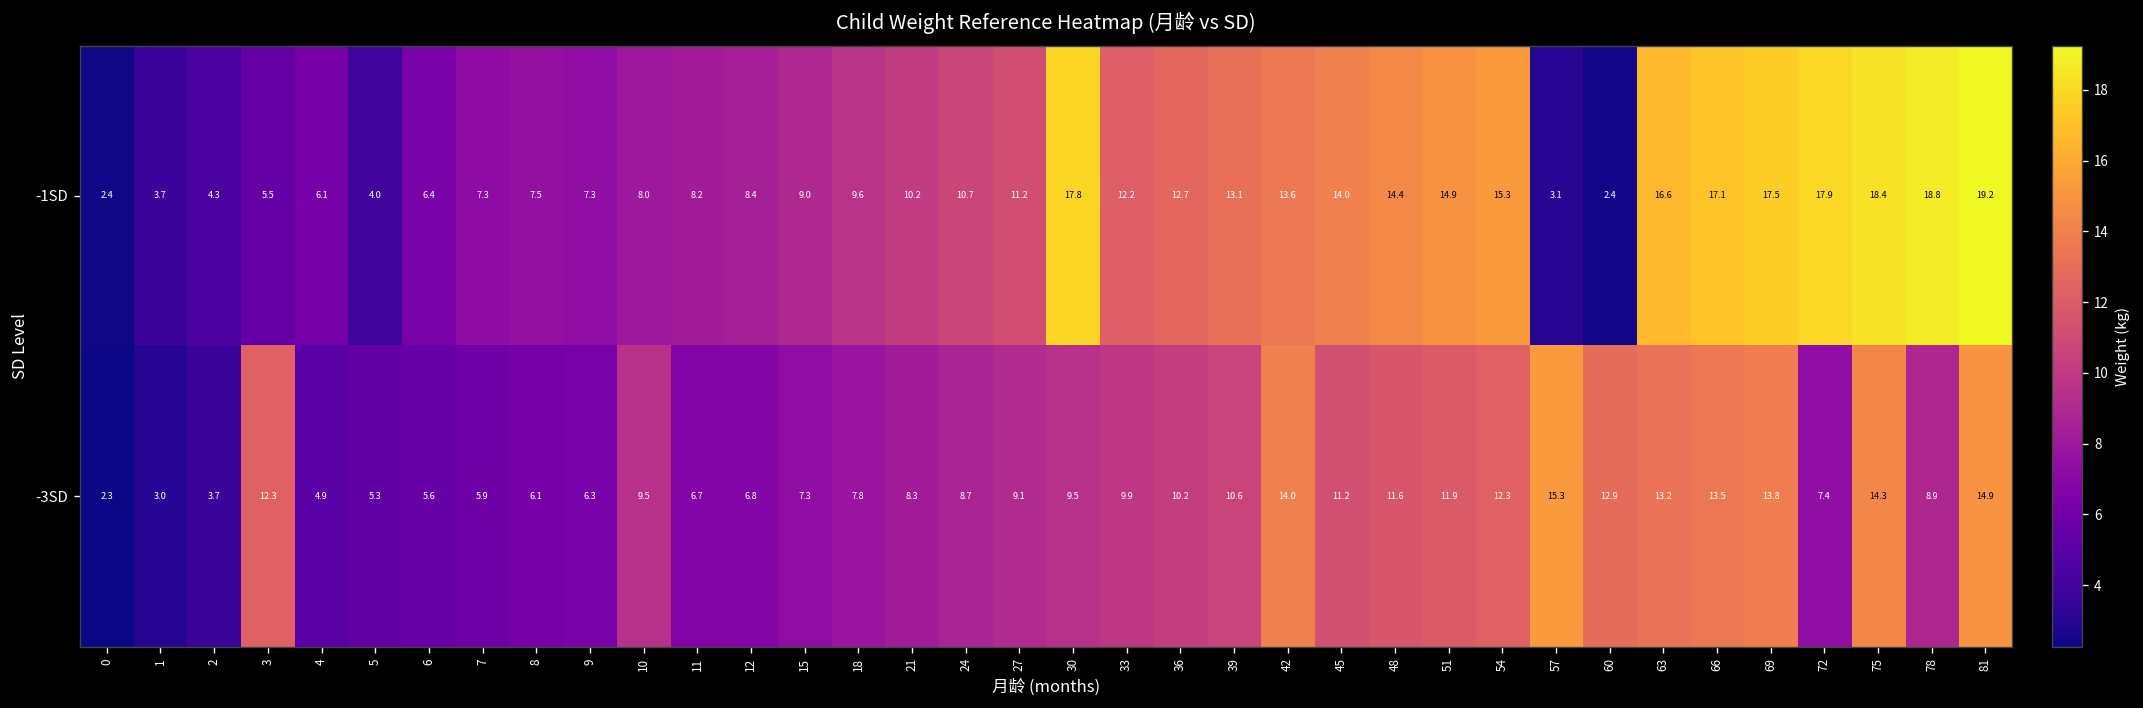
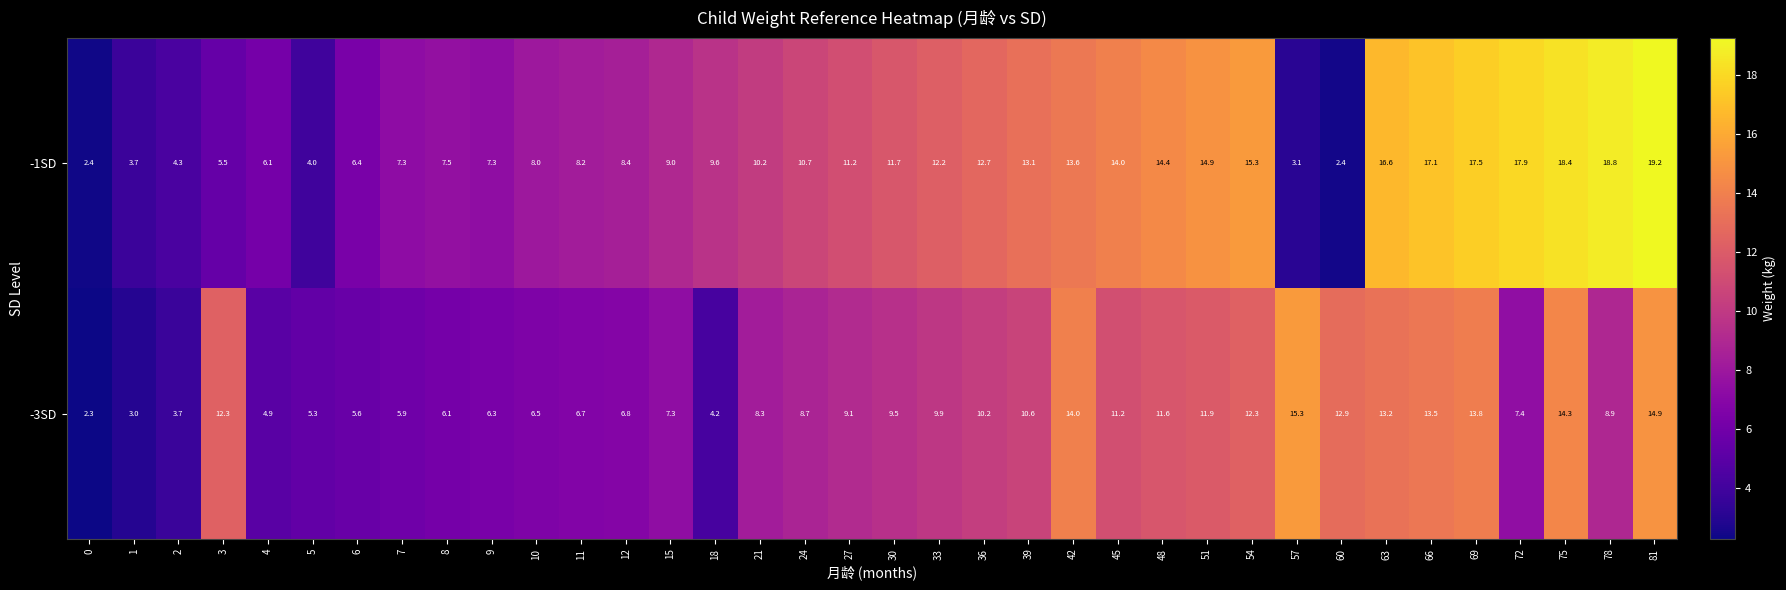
-1SD, 30: 17.8 -> 11.7
-3SD, 10: 9.5 -> 6.5
-3SD, 18: 7.8 -> 4.2
